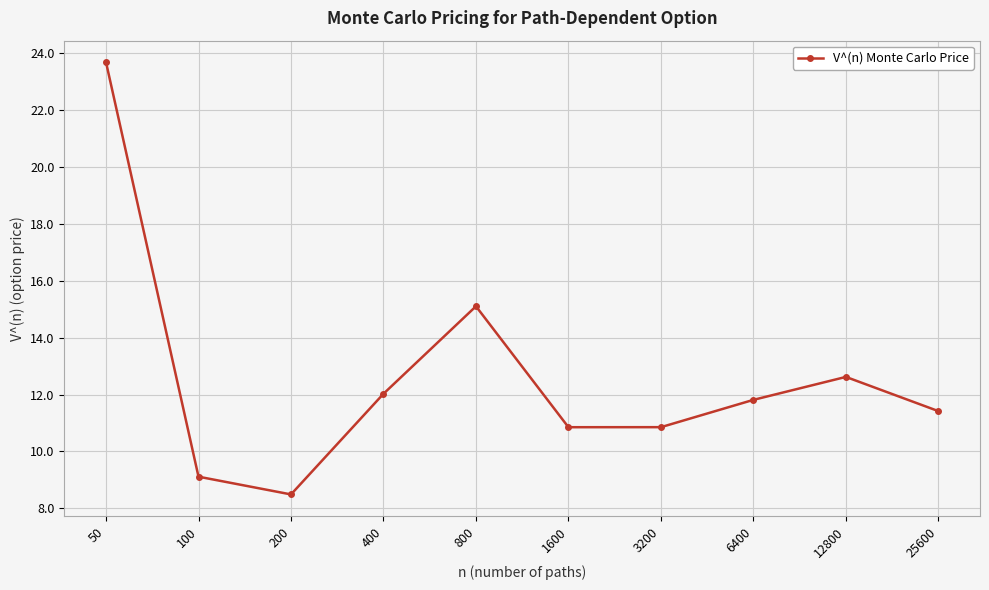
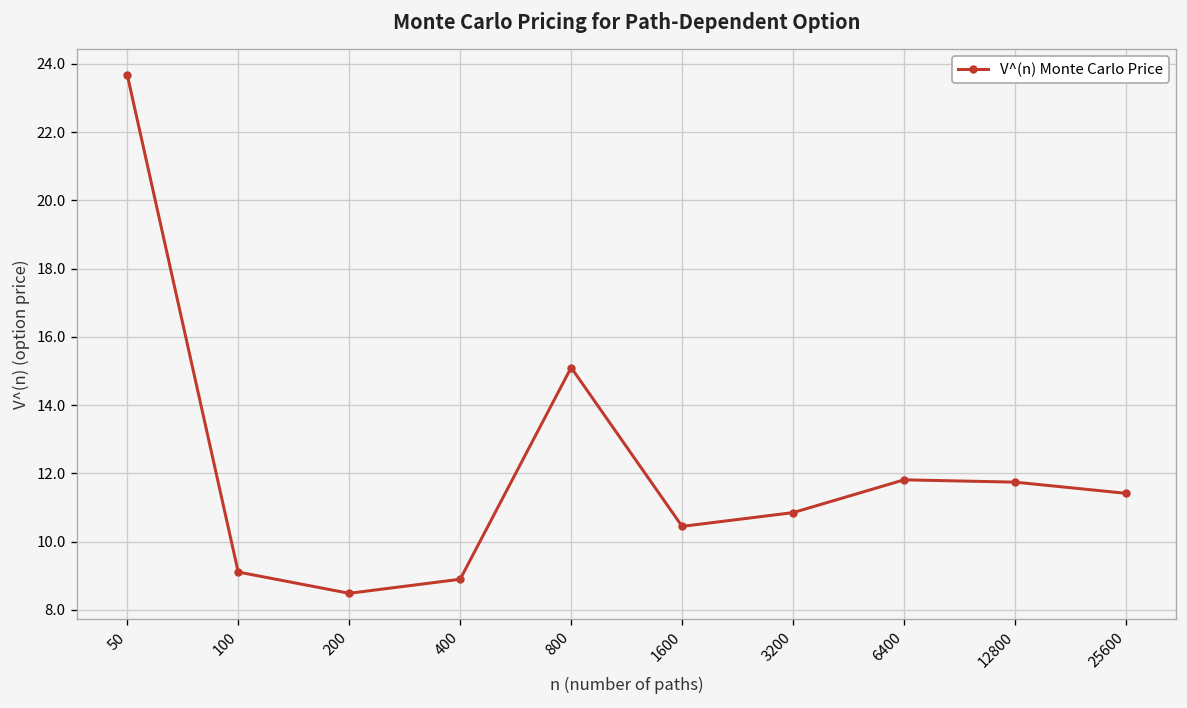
400: 12.0 -> 8.9
1600: 10.8 -> 10.4
12800: 12.6 -> 11.7
